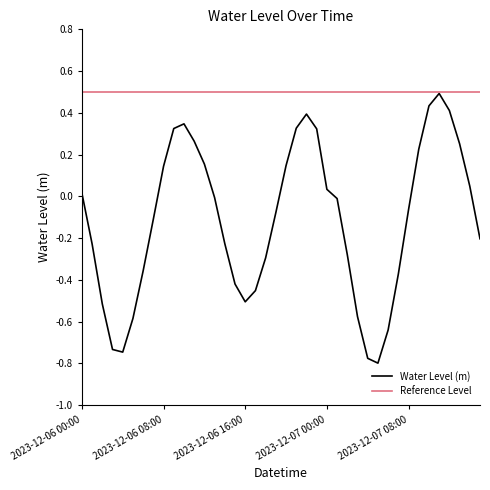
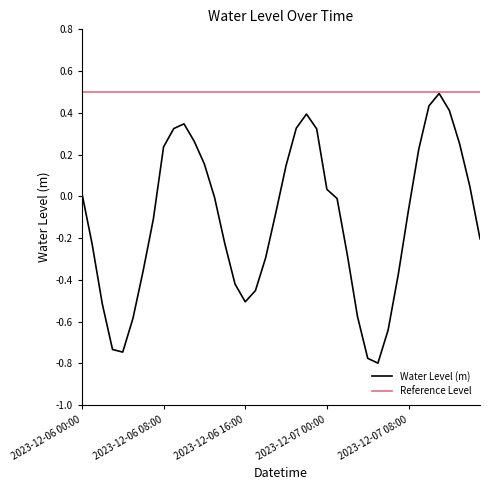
2023-12-06 08:00: 0.14 -> 0.24
